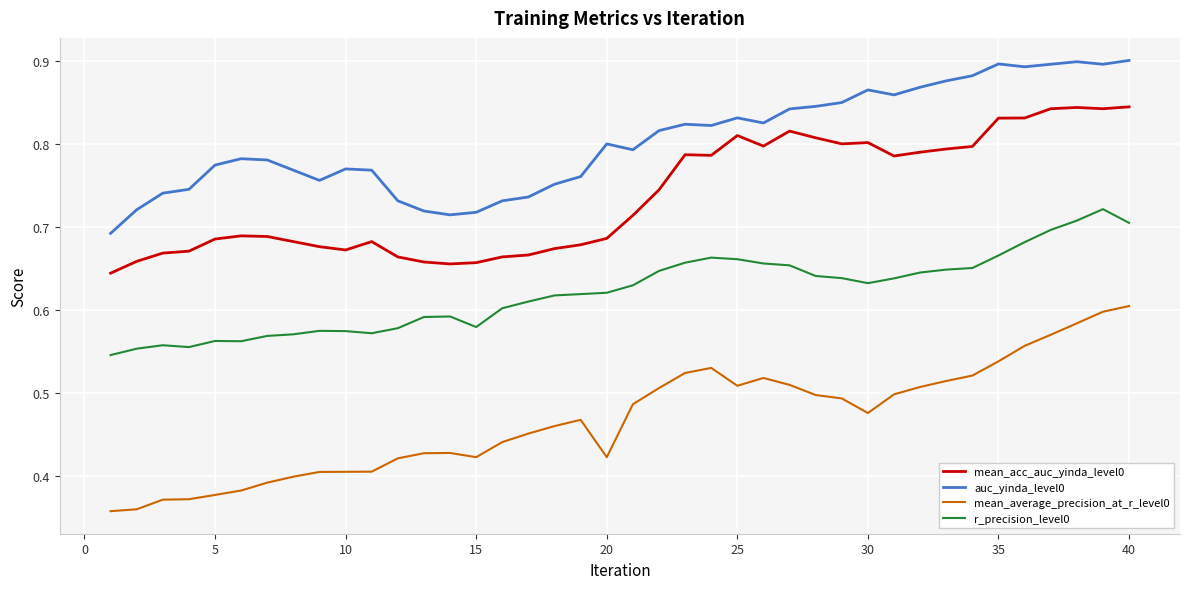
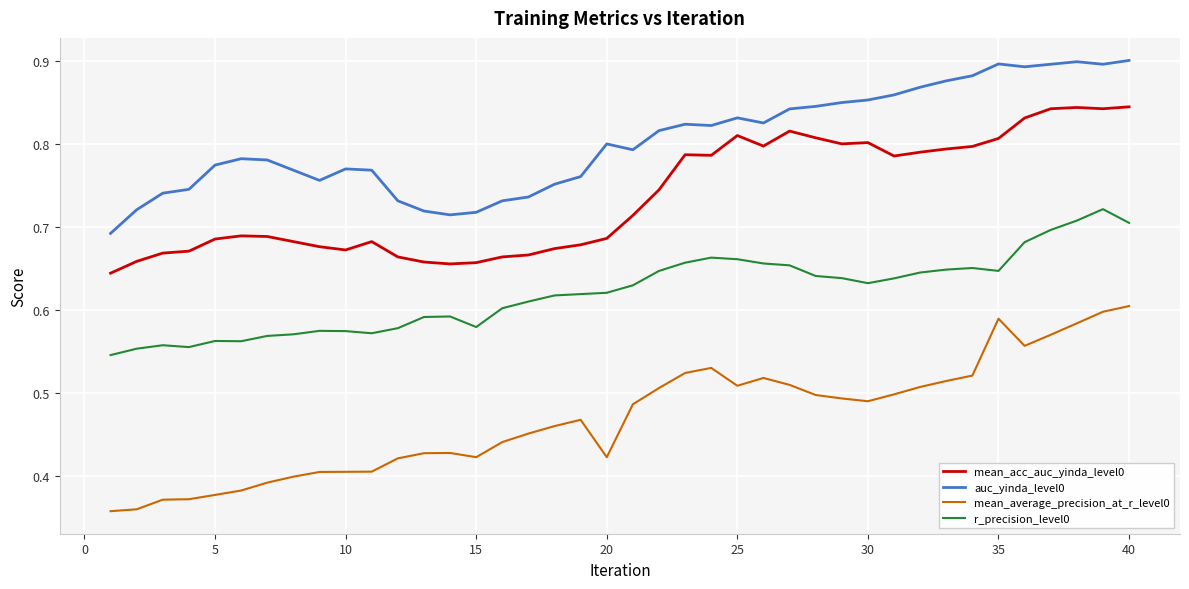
auc_yinda_level0, 30: 0.86 -> 0.85
mean_average_precision_at_r_level0, 30: 0.48 -> 0.49
mean_acc_auc_yinda_level0, 35: 0.83 -> 0.81
mean_average_precision_at_r_level0, 35: 0.54 -> 0.59
r_precision_level0, 35: 0.67 -> 0.65
